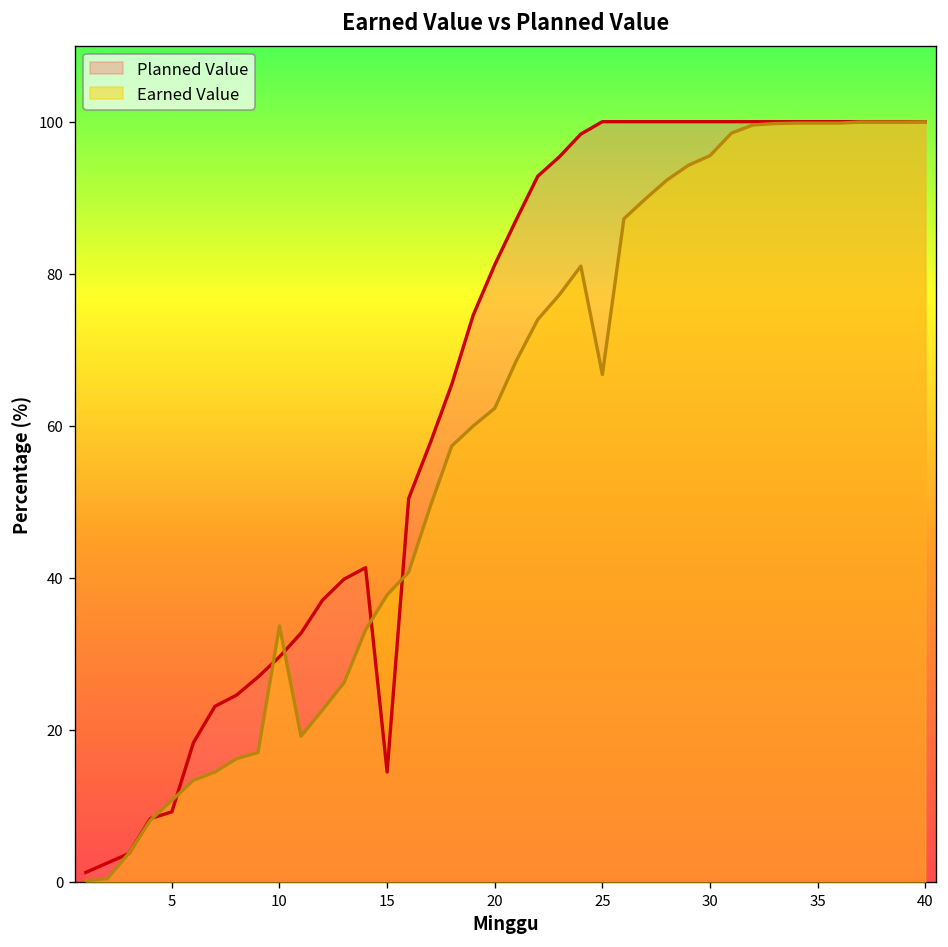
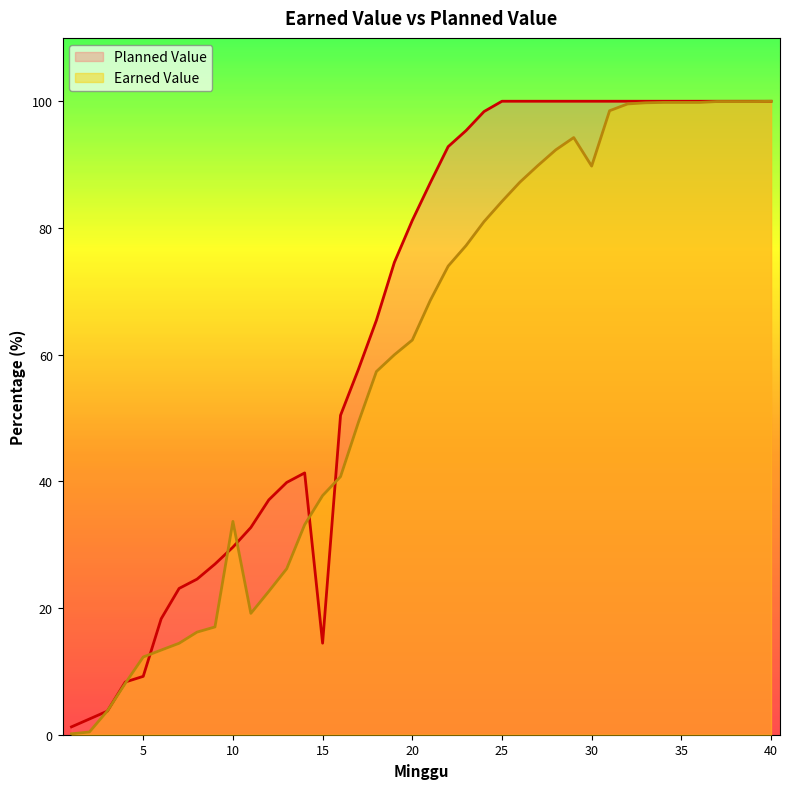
Earned Value, 5: 11 -> 12
Earned Value, 25: 67 -> 84
Earned Value, 30: 96 -> 90
